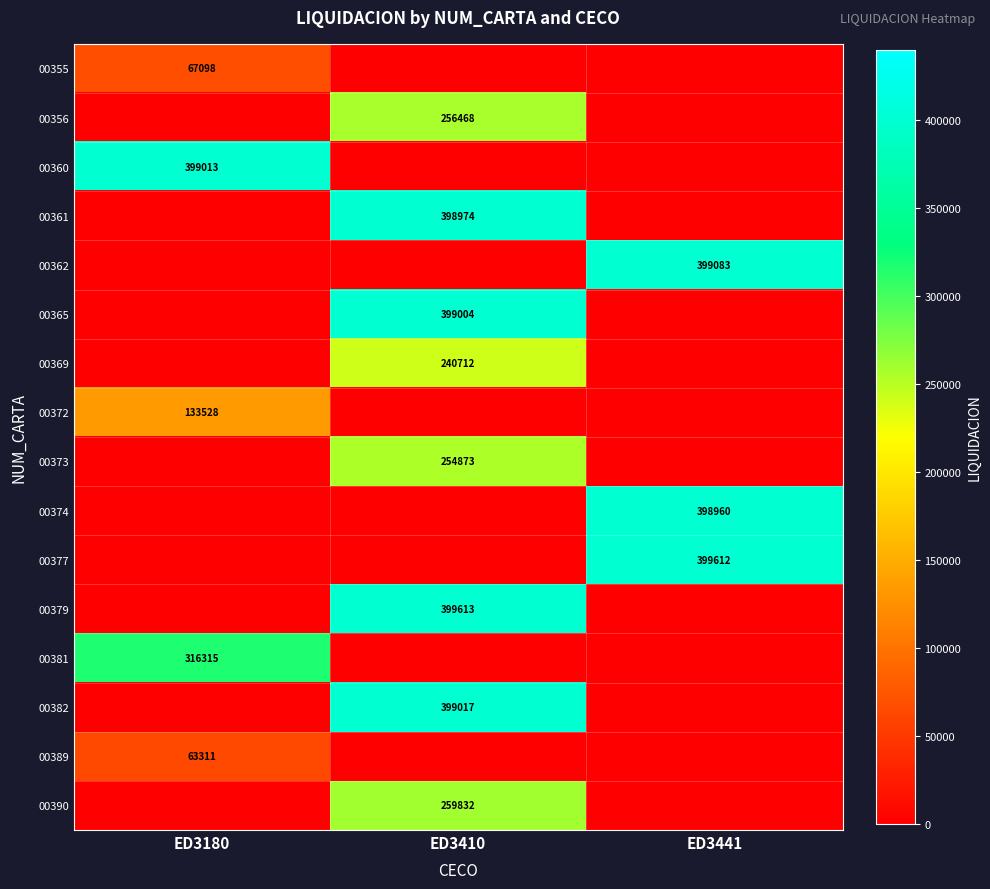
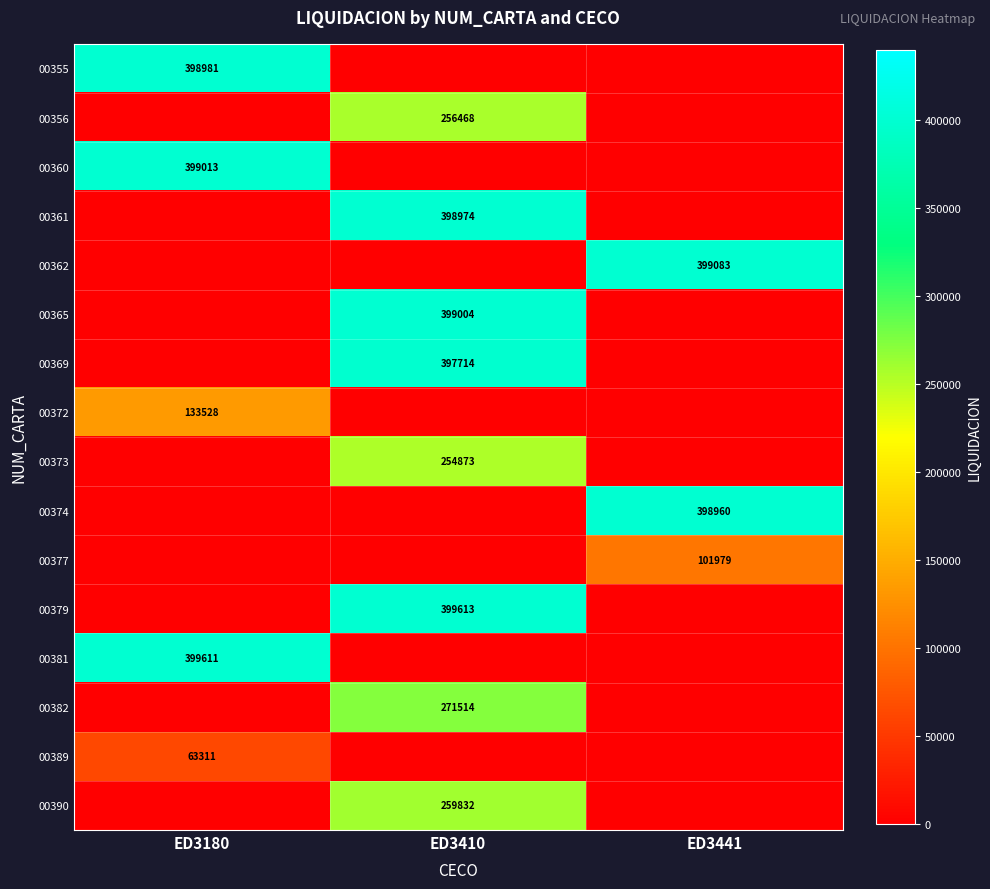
00355, ED3180: 67098 -> 398981
00369, ED3410: 240712 -> 397714
00377, ED3441: 399612 -> 101979
00381, ED3180: 316315 -> 399611
00382, ED3410: 399017 -> 271514
